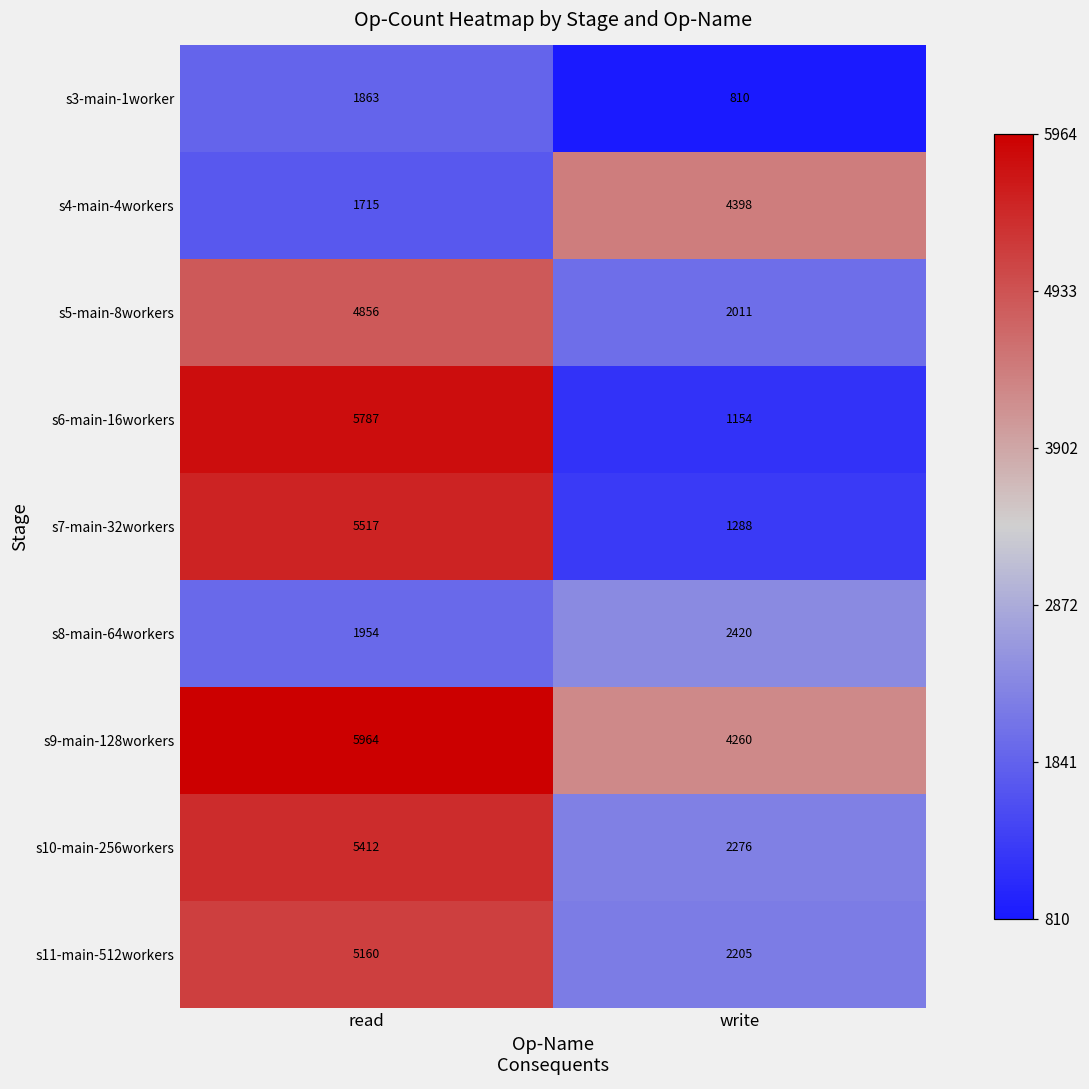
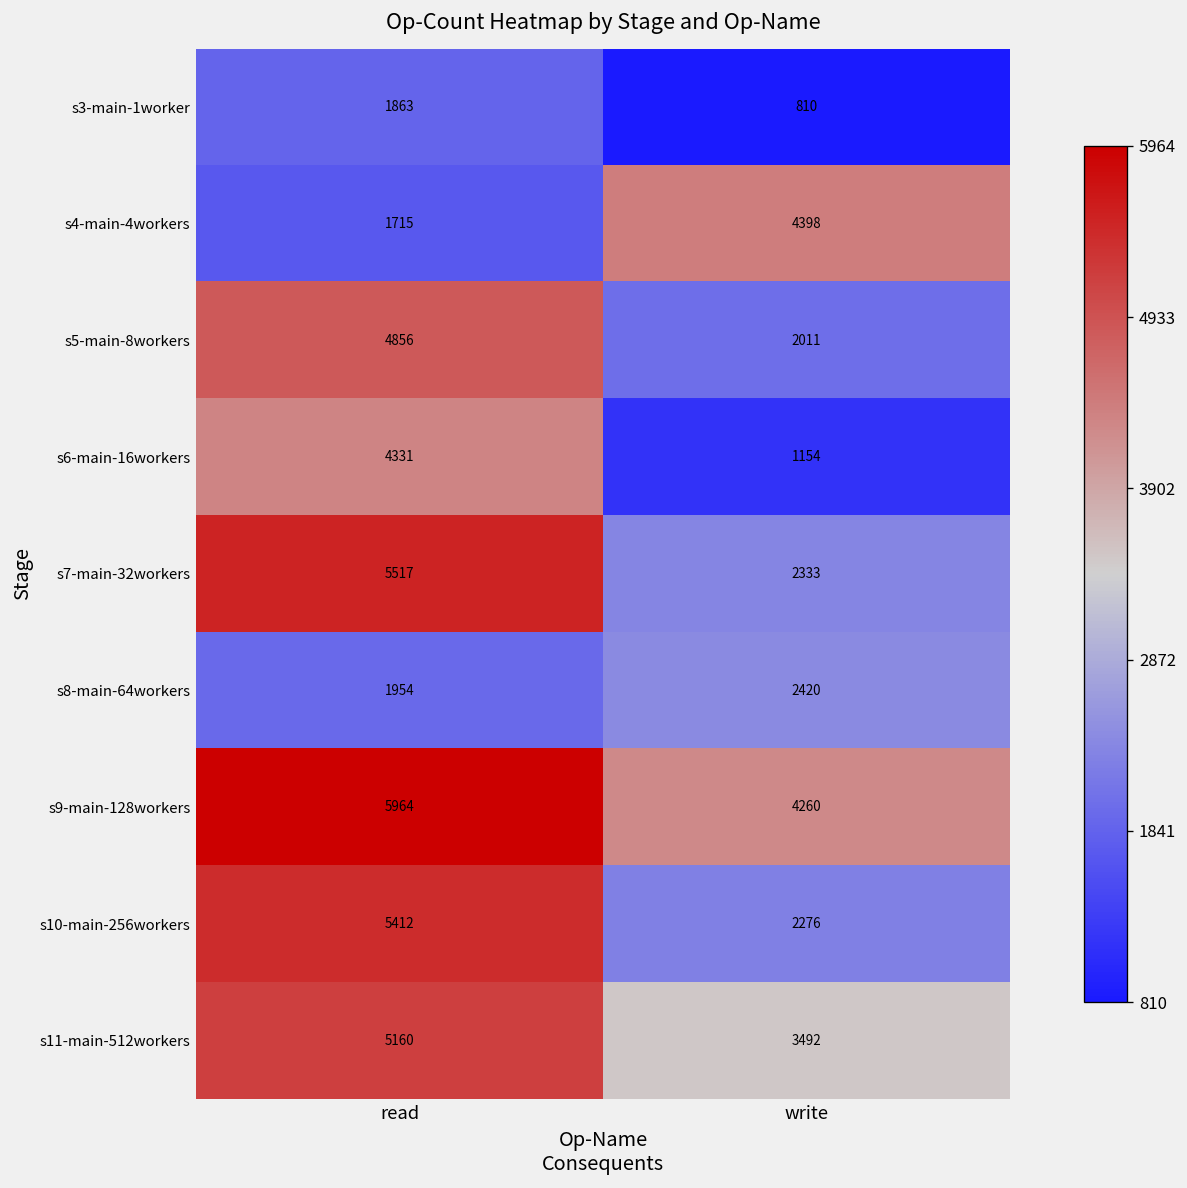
s6-main-16workers, read: 5787 -> 4331
s7-main-32workers, write: 1288 -> 2333
s11-main-512workers, write: 2205 -> 3492
